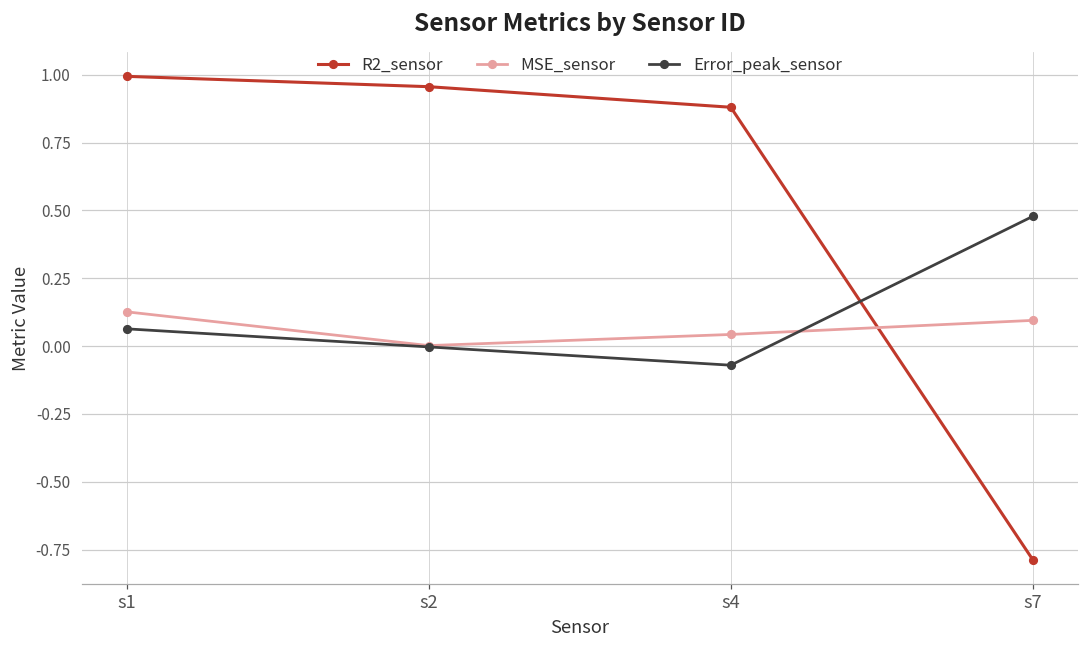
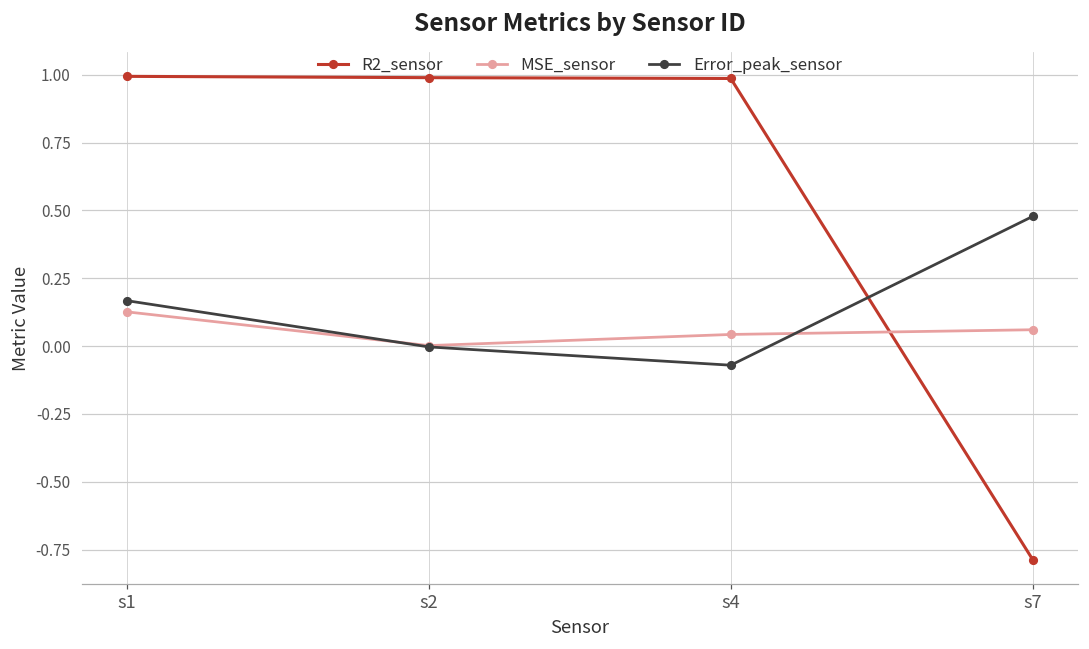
Error_peak_sensor, s1: 0.06 -> 0.17
R2_sensor, s2: 0.96 -> 0.99
R2_sensor, s4: 0.88 -> 0.99
MSE_sensor, s7: 0.09 -> 0.06
